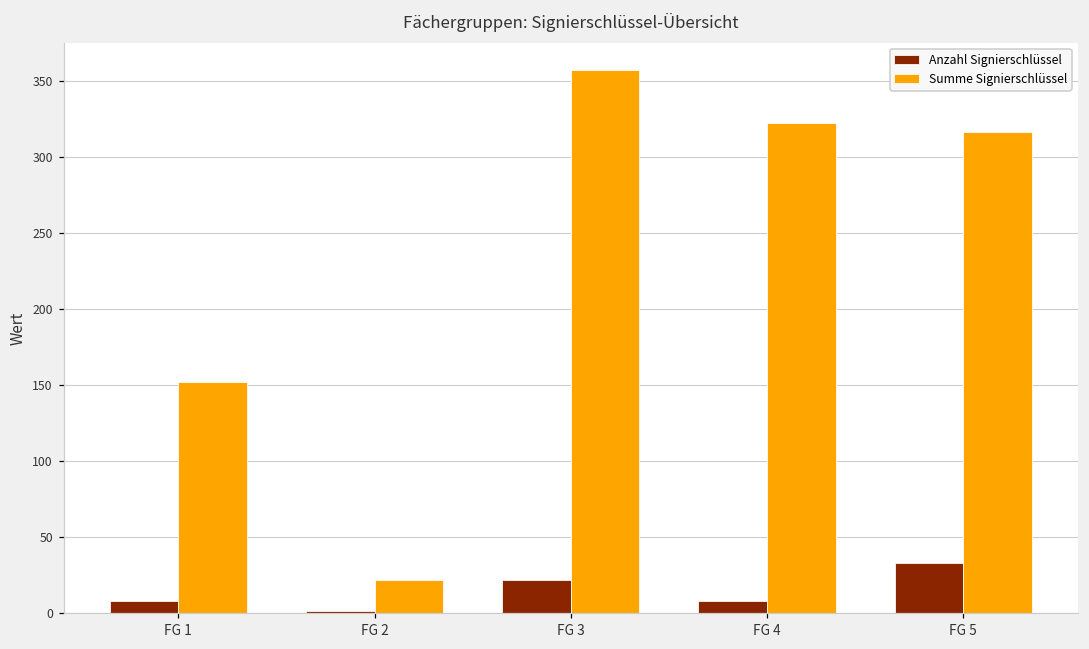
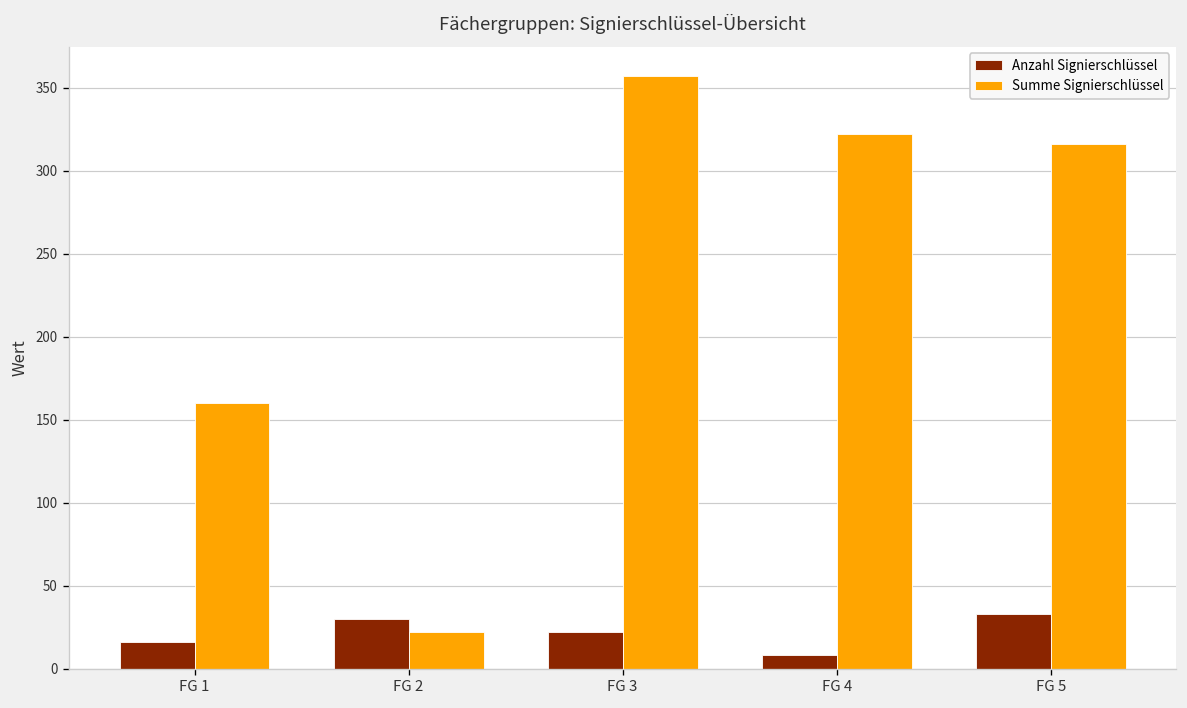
Anzahl Signierschlüssel, FG 1: 8 -> 16
Summe Signierschlüssel, FG 1: 152 -> 160
Anzahl Signierschlüssel, FG 2: 1 -> 30
